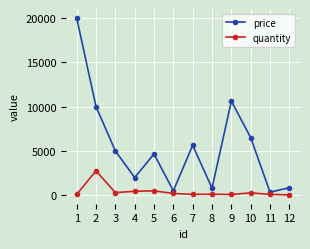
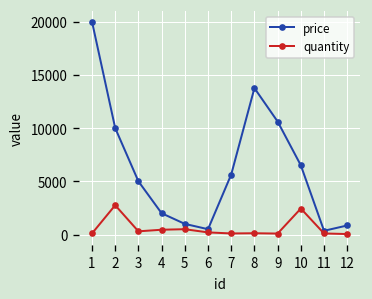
price, 5: 5000 -> 1000
price, 8: 1000 -> 14000
quantity, 10: 0 -> 2000
